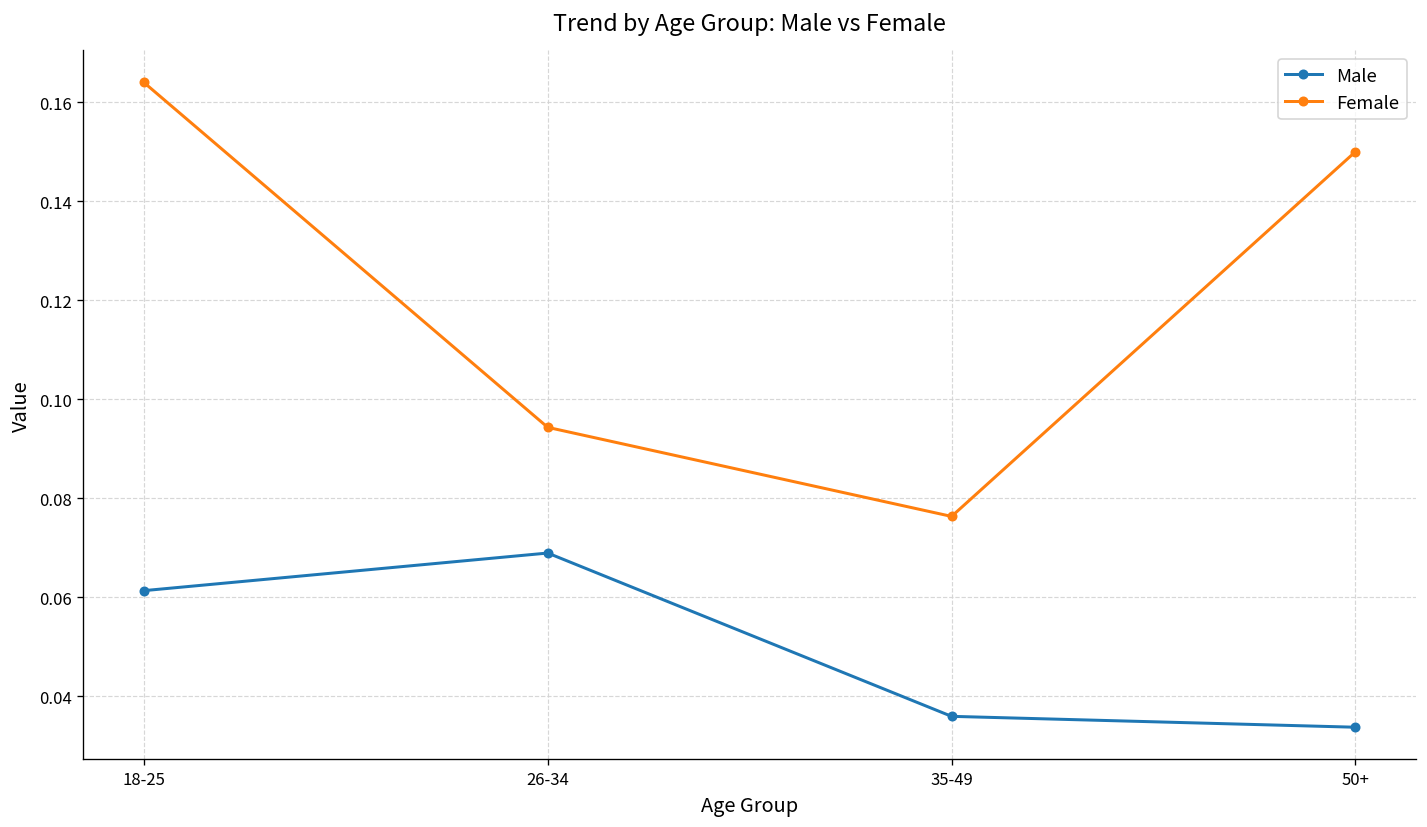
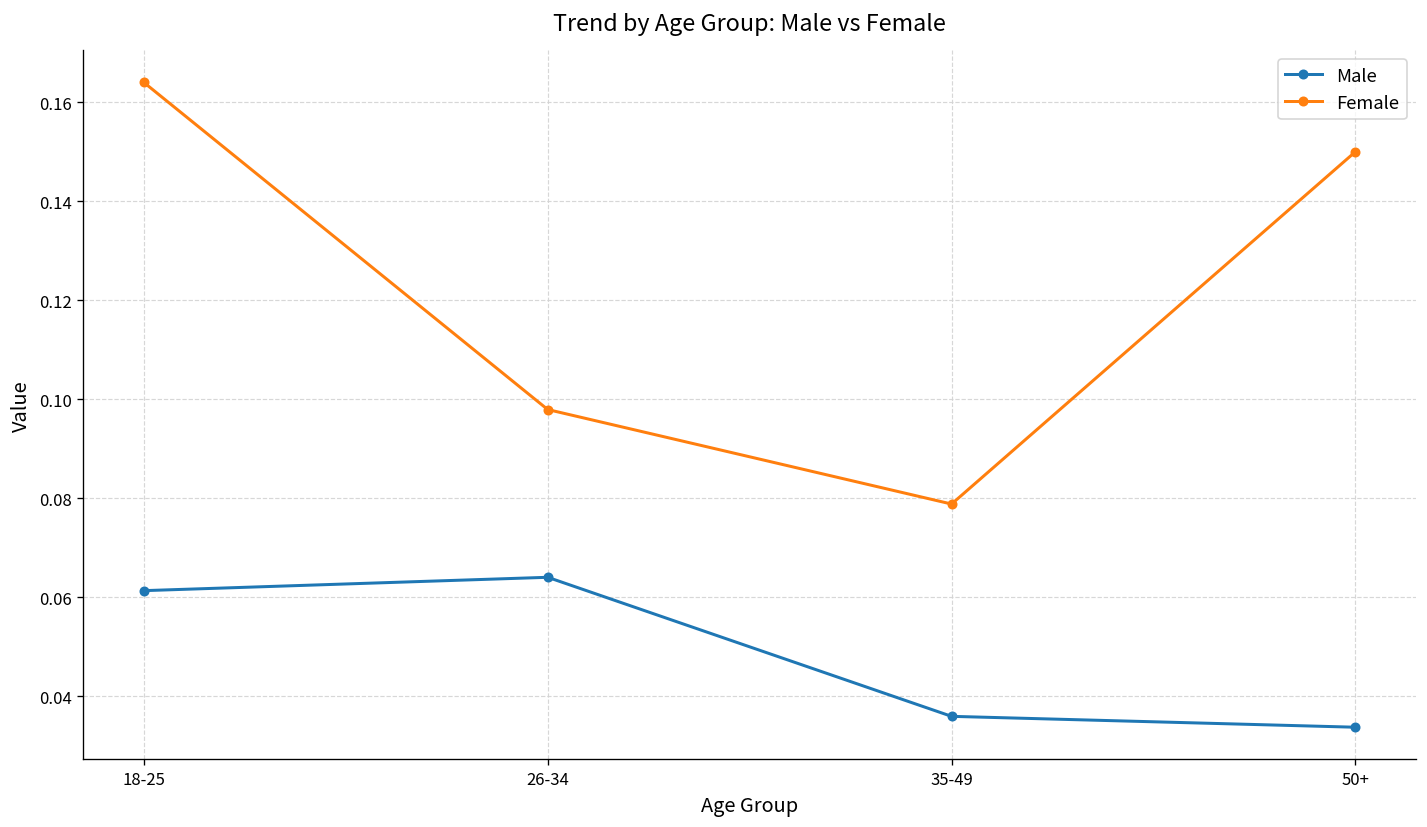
Male, 26-34: 0.069 -> 0.064
Female, 26-34: 0.094 -> 0.098
Female, 35-49: 0.076 -> 0.079
